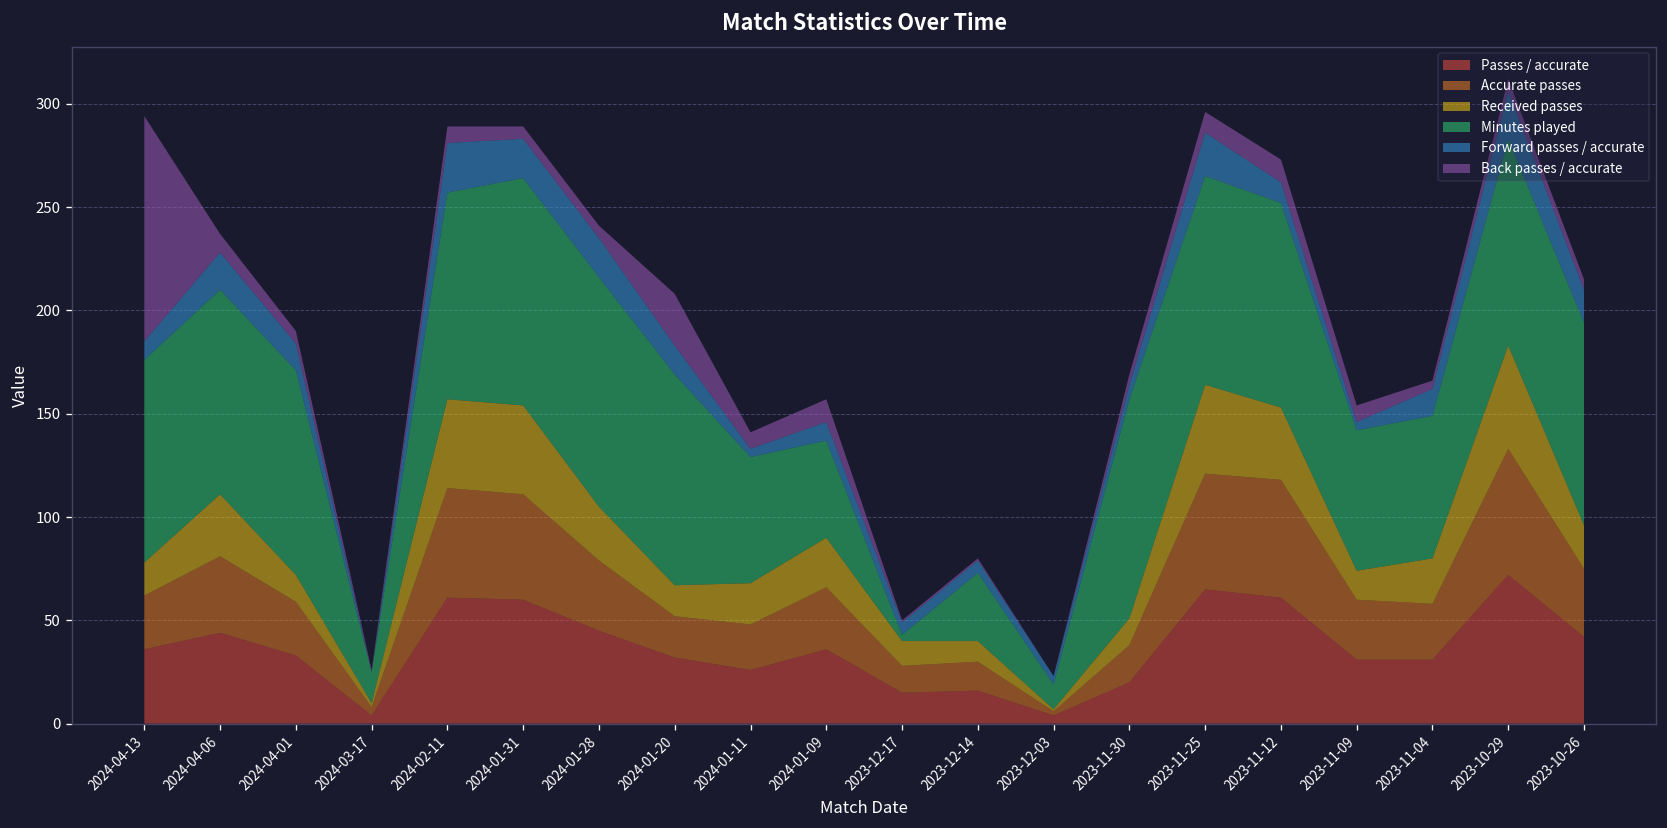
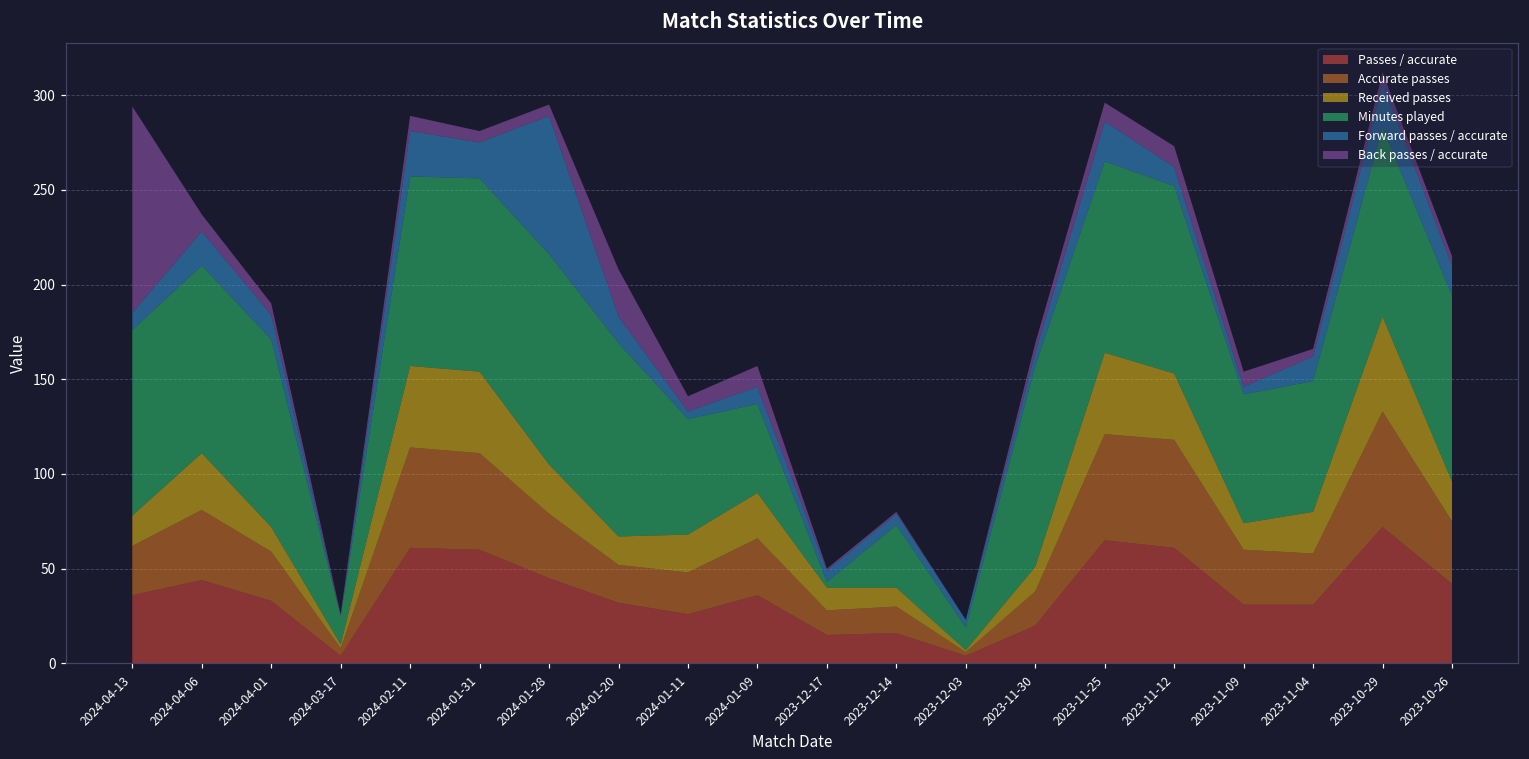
Minutes played, 2024-01-31: 110 -> 102
Forward passes / accurate, 2024-01-28: 19 -> 73
